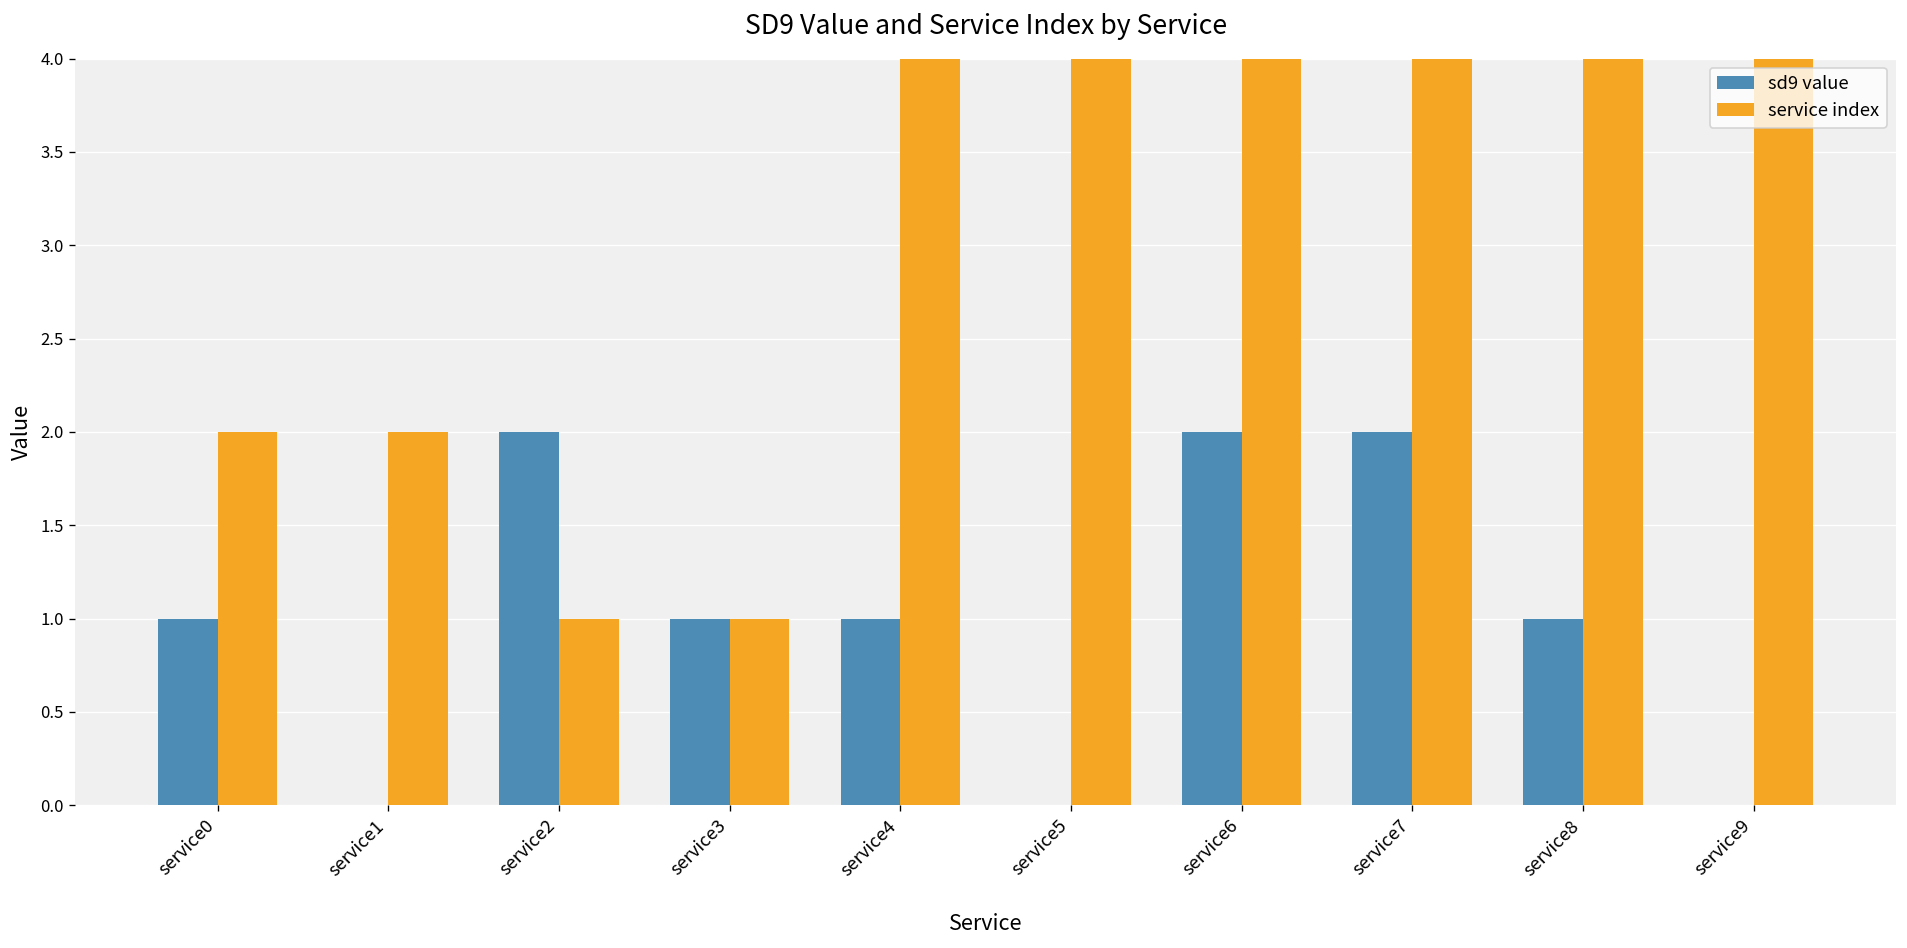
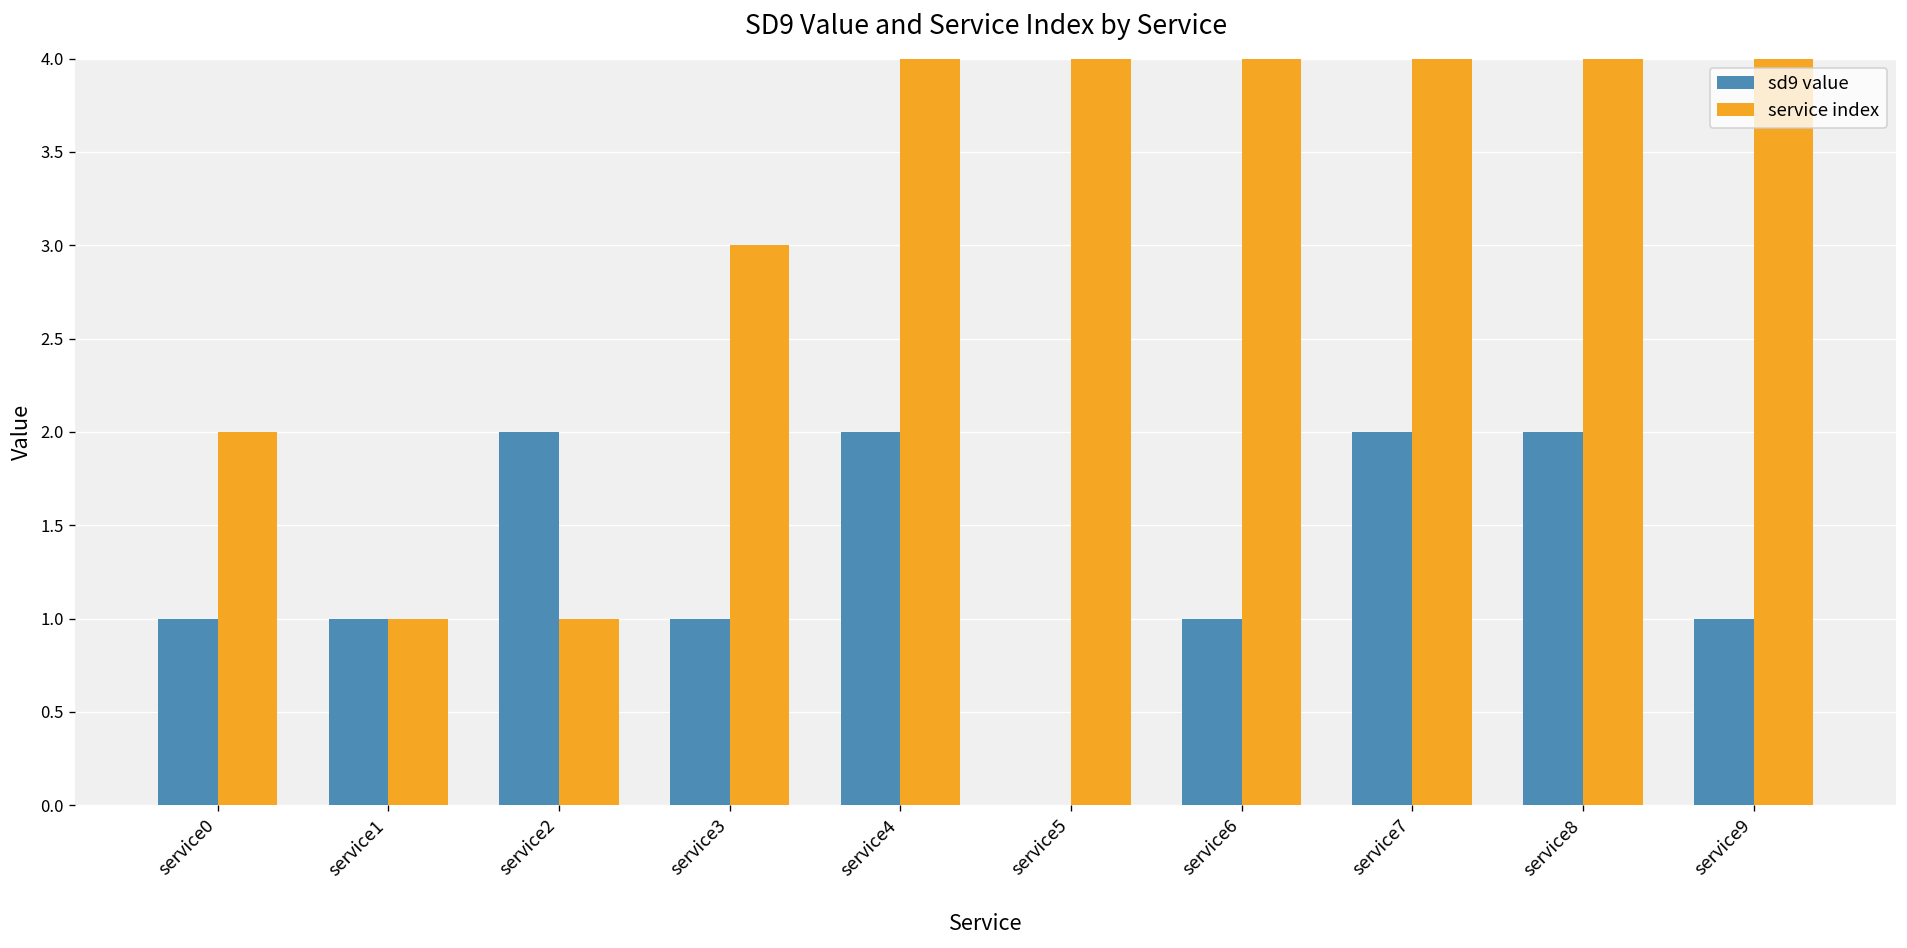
sd9 value, service1: 0 -> 1
service index, service1: 2 -> 1
service index, service3: 1 -> 3
sd9 value, service4: 1 -> 2
sd9 value, service6: 2 -> 1
sd9 value, service8: 1 -> 2
sd9 value, service9: 0 -> 1
